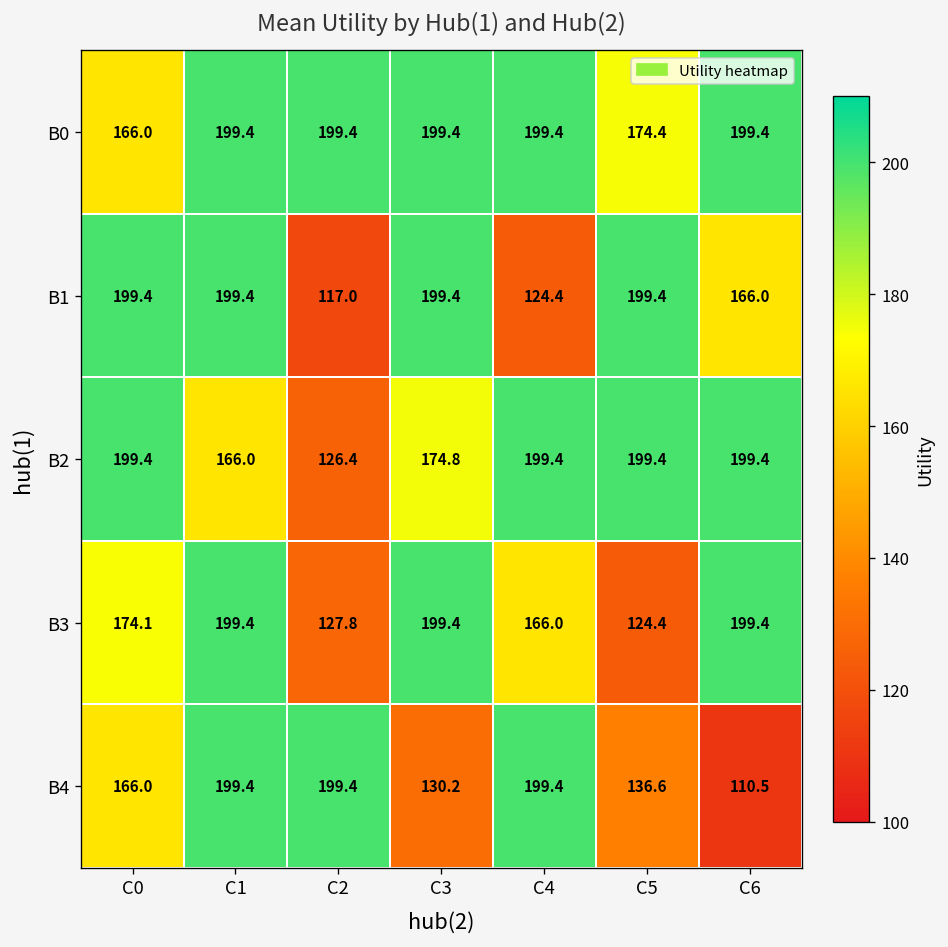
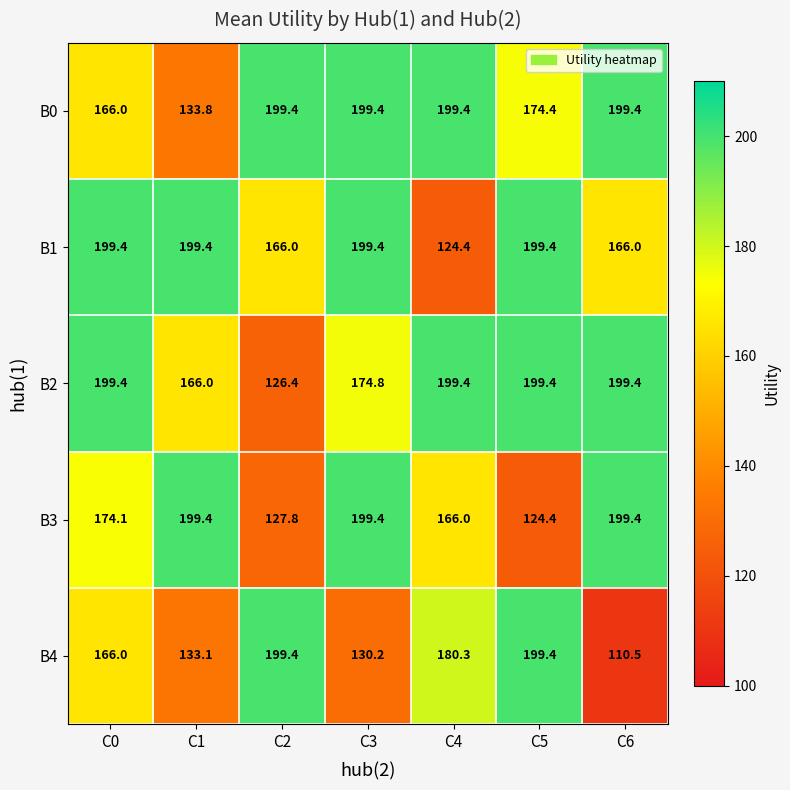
B0, C1: 199.4 -> 133.8
B1, C2: 117.0 -> 166.0
B4, C1: 199.4 -> 133.1
B4, C4: 199.4 -> 180.3
B4, C5: 136.6 -> 199.4
